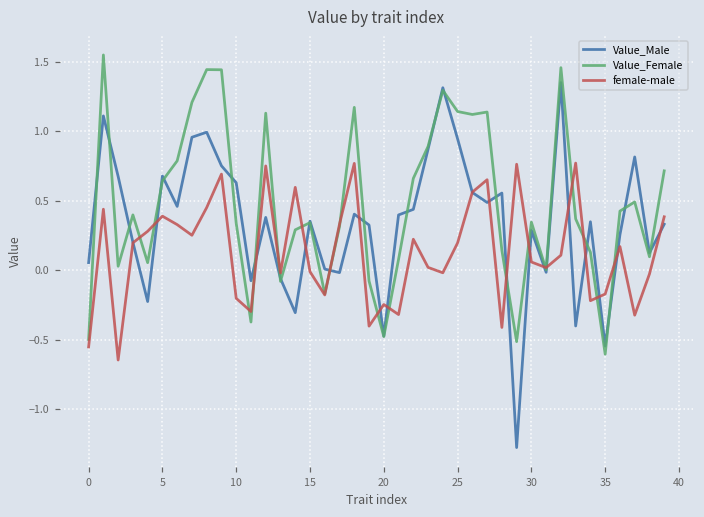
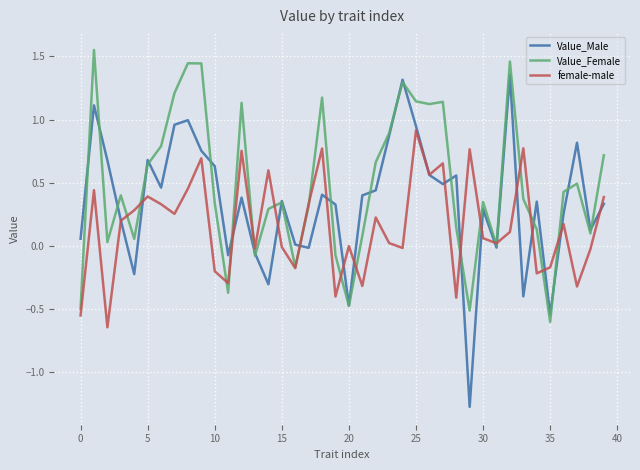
female-male, 20: -0.25 -> 0.00
female-male, 25: 0.20 -> 0.91
